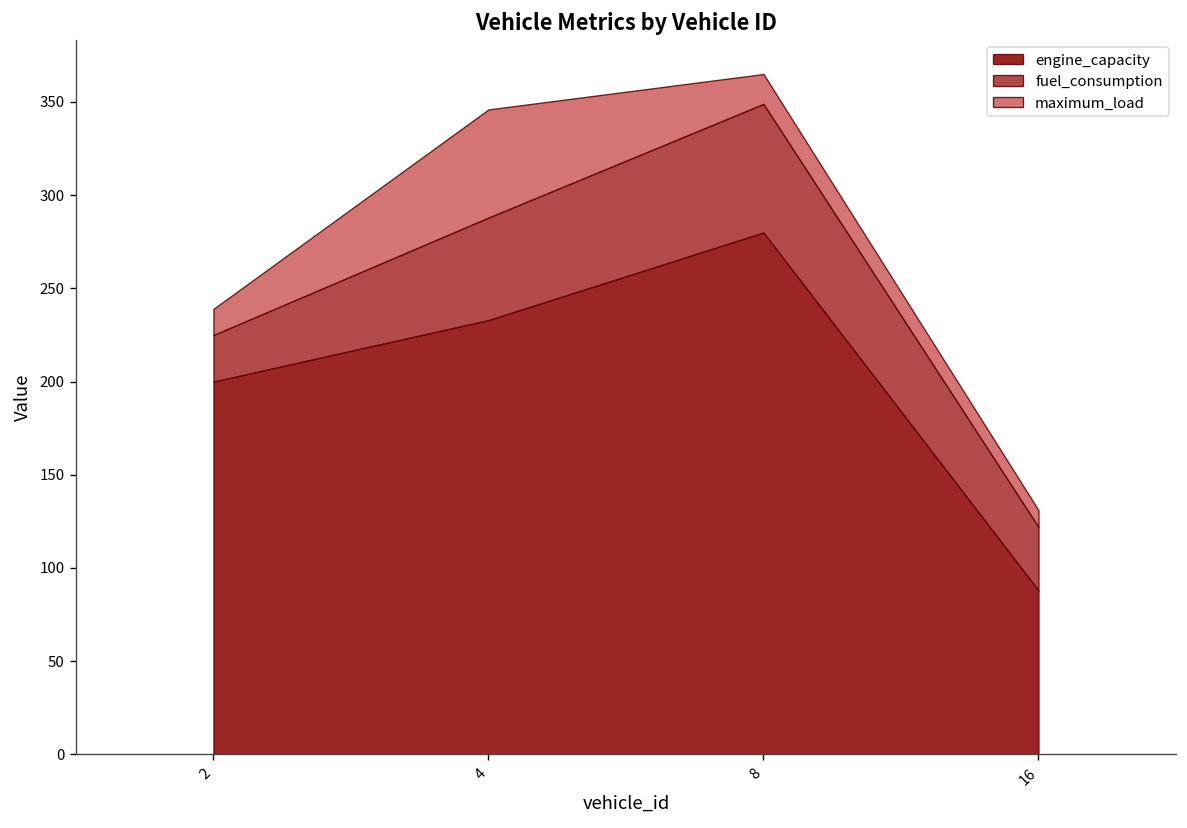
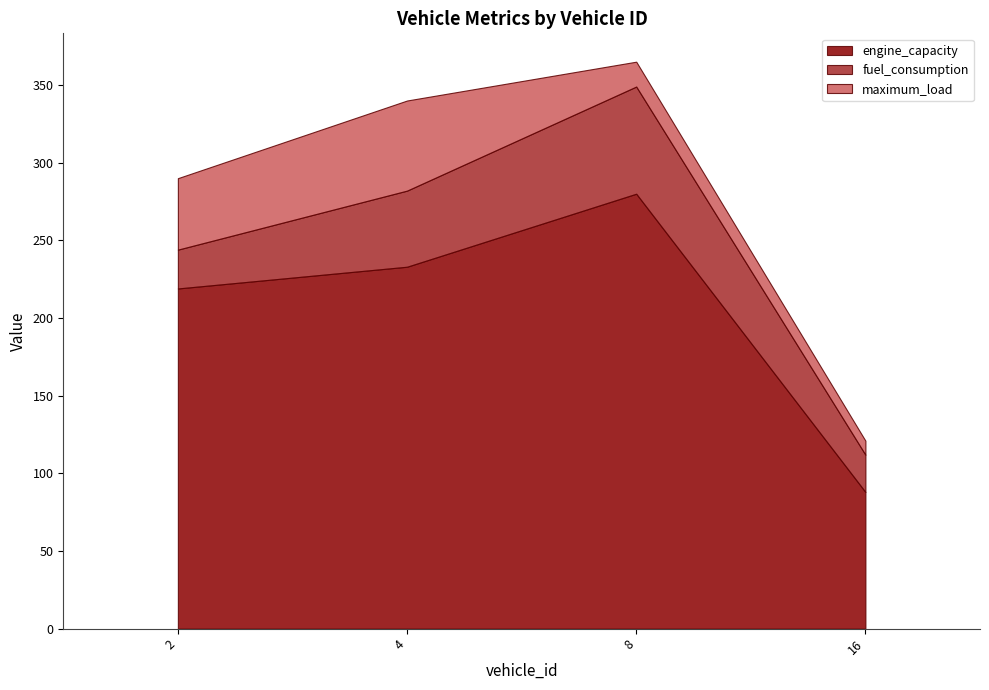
engine_capacity, 2: 200 -> 219
maximum_load, 2: 14 -> 46
fuel_consumption, 4: 55 -> 49
fuel_consumption, 16: 34 -> 24
